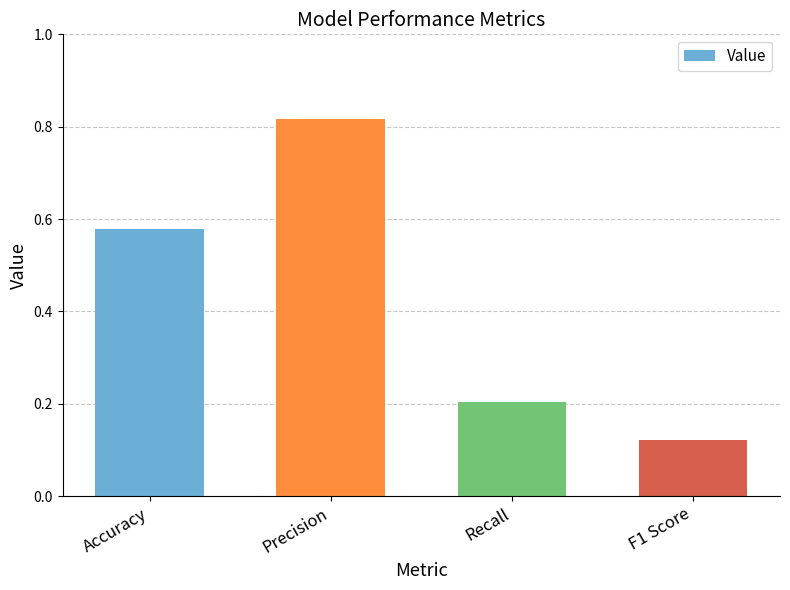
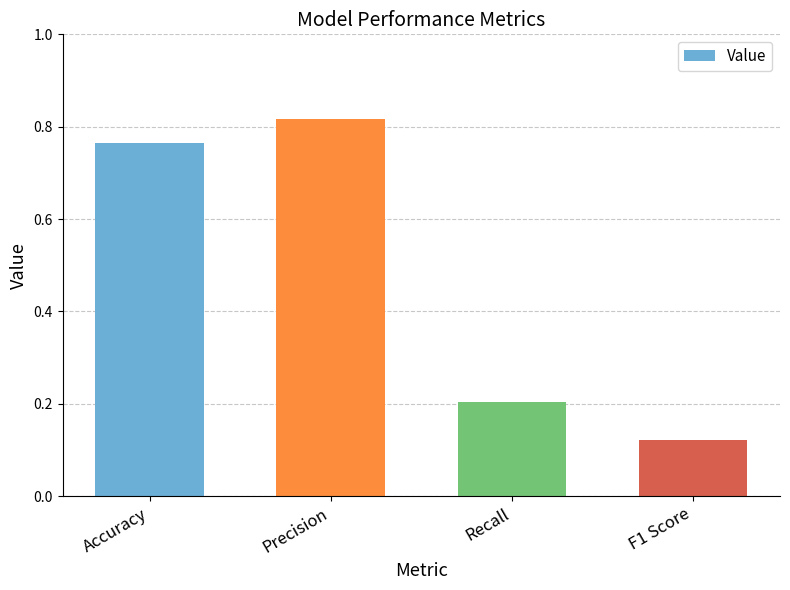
Accuracy: 0.58 -> 0.76
